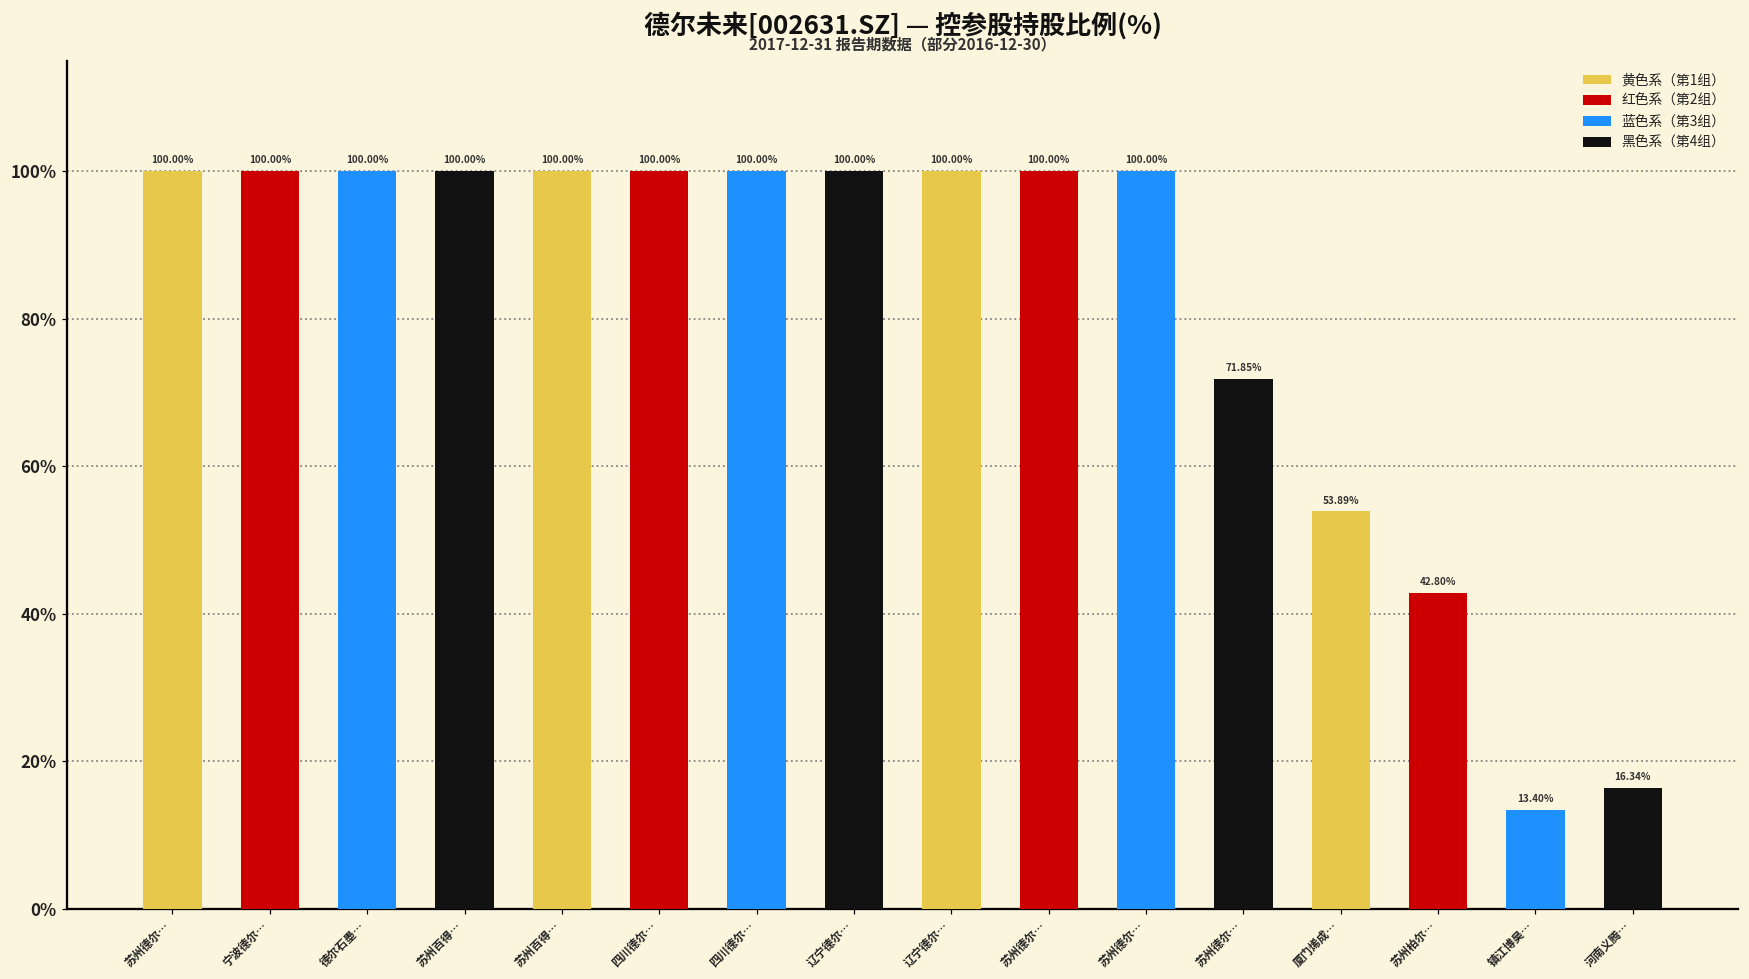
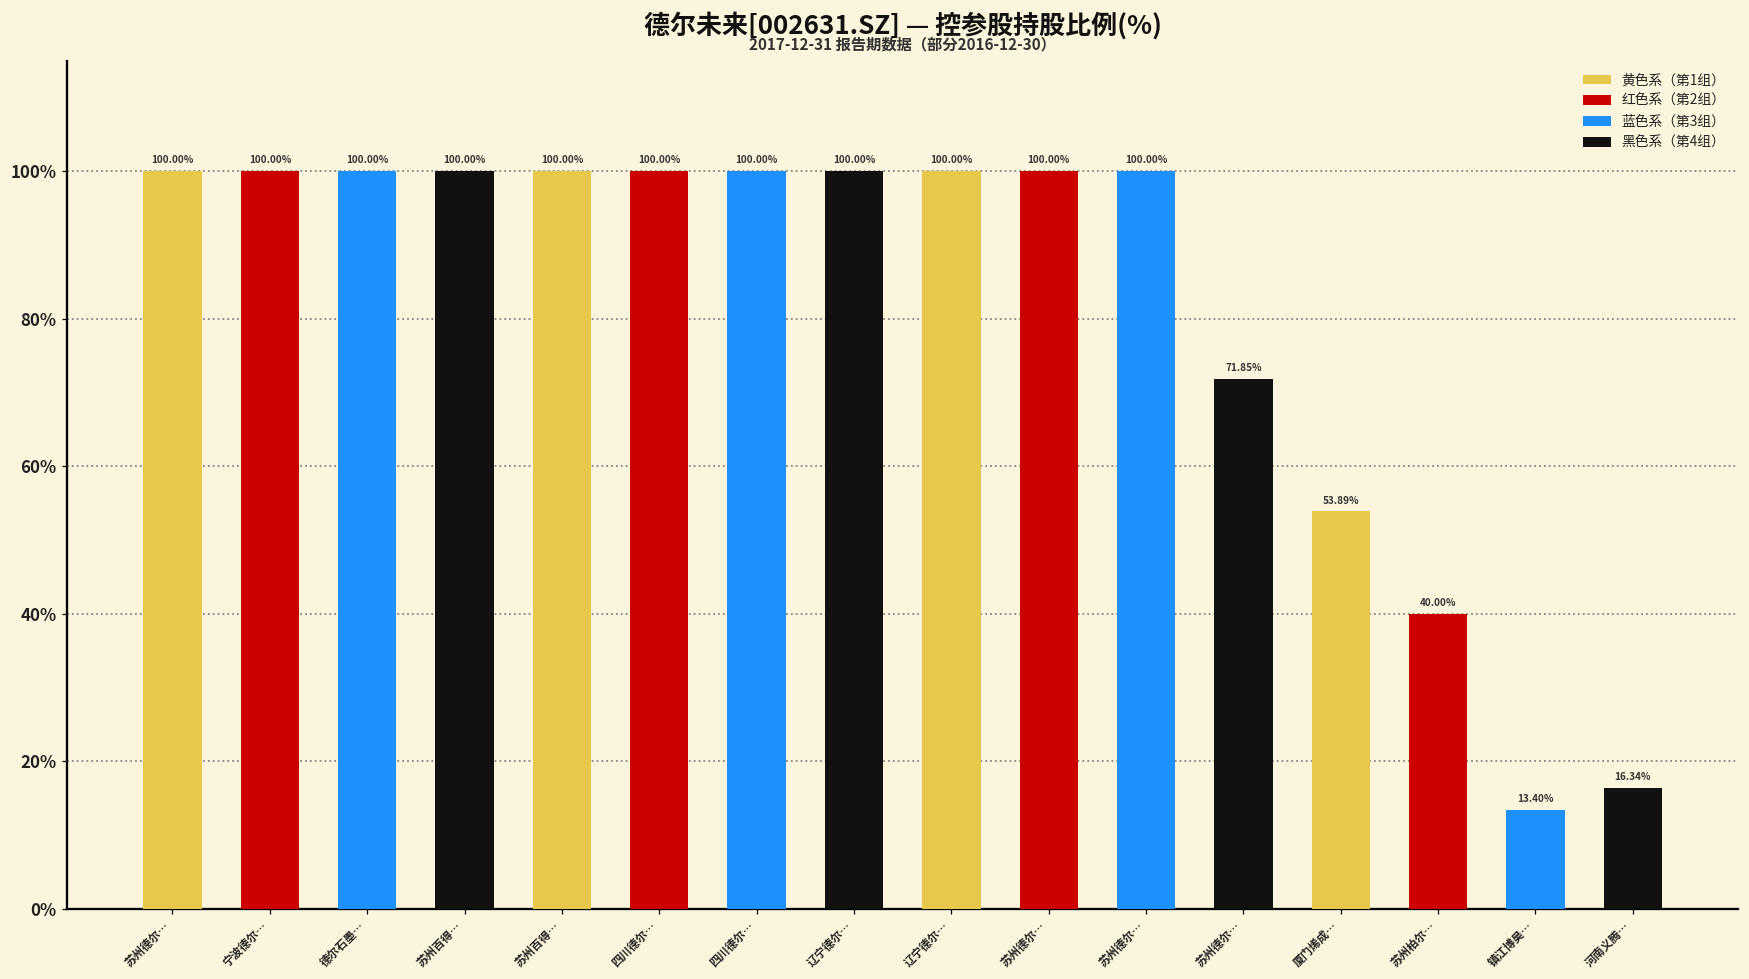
苏州柏尔…: 42.80% -> 40.00%
